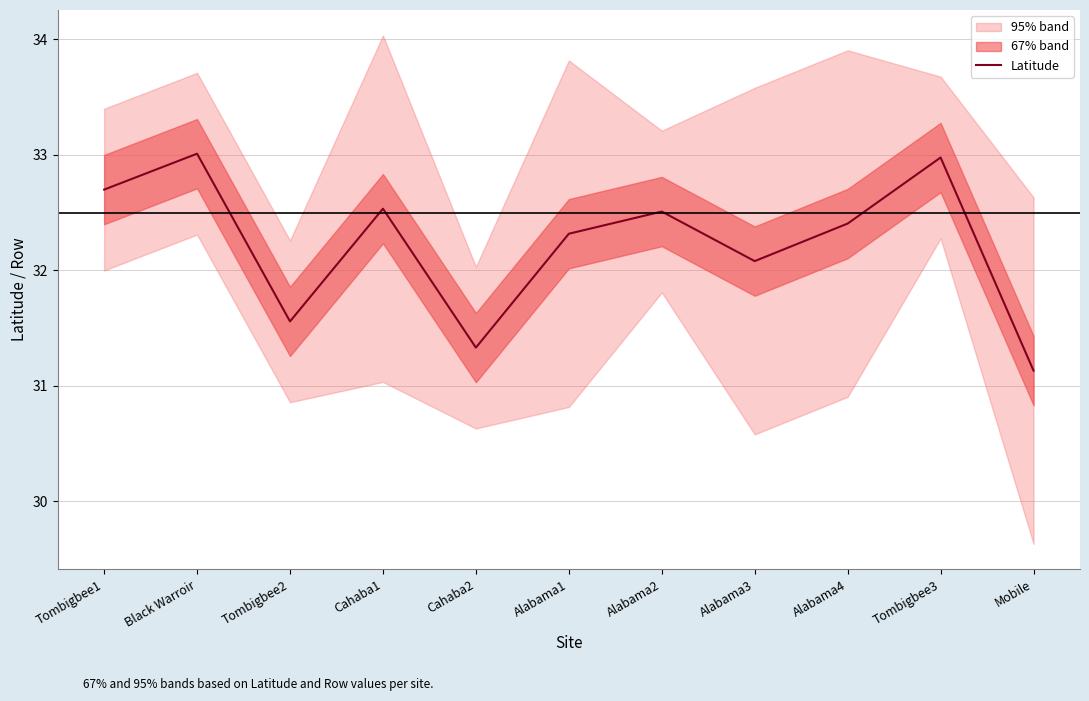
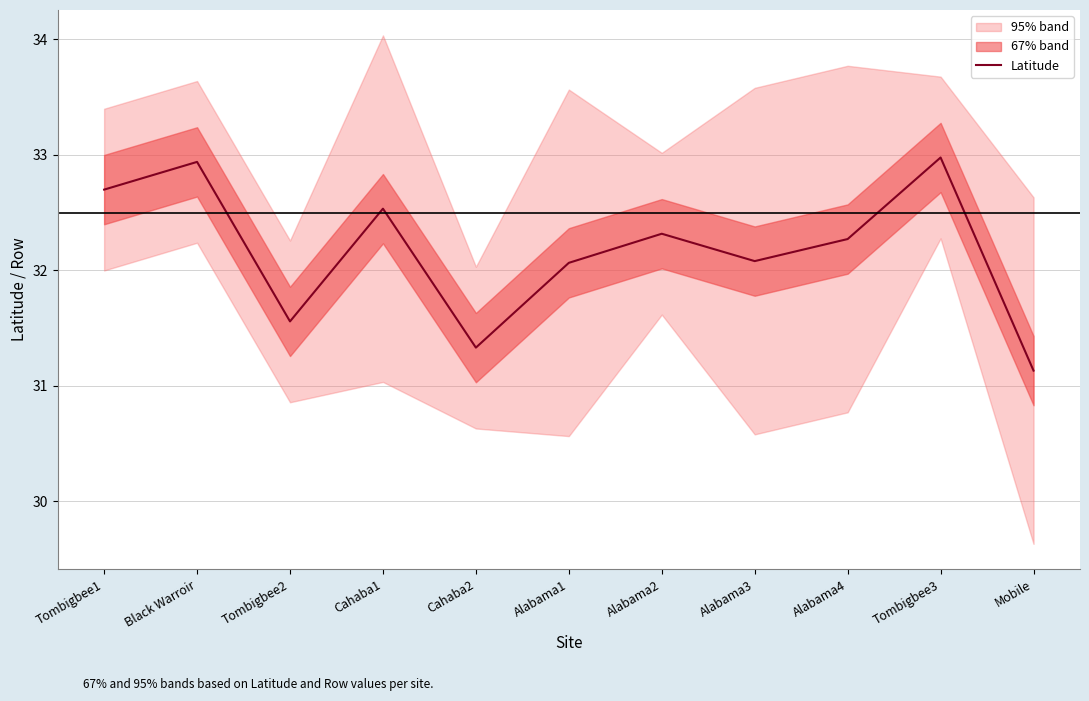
Latitude, Black Warroir: 33.01 -> 32.94
Latitude, Alabama1: 32.32 -> 32.07
Latitude, Alabama2: 32.51 -> 32.32
Latitude, Alabama4: 32.41 -> 32.27
